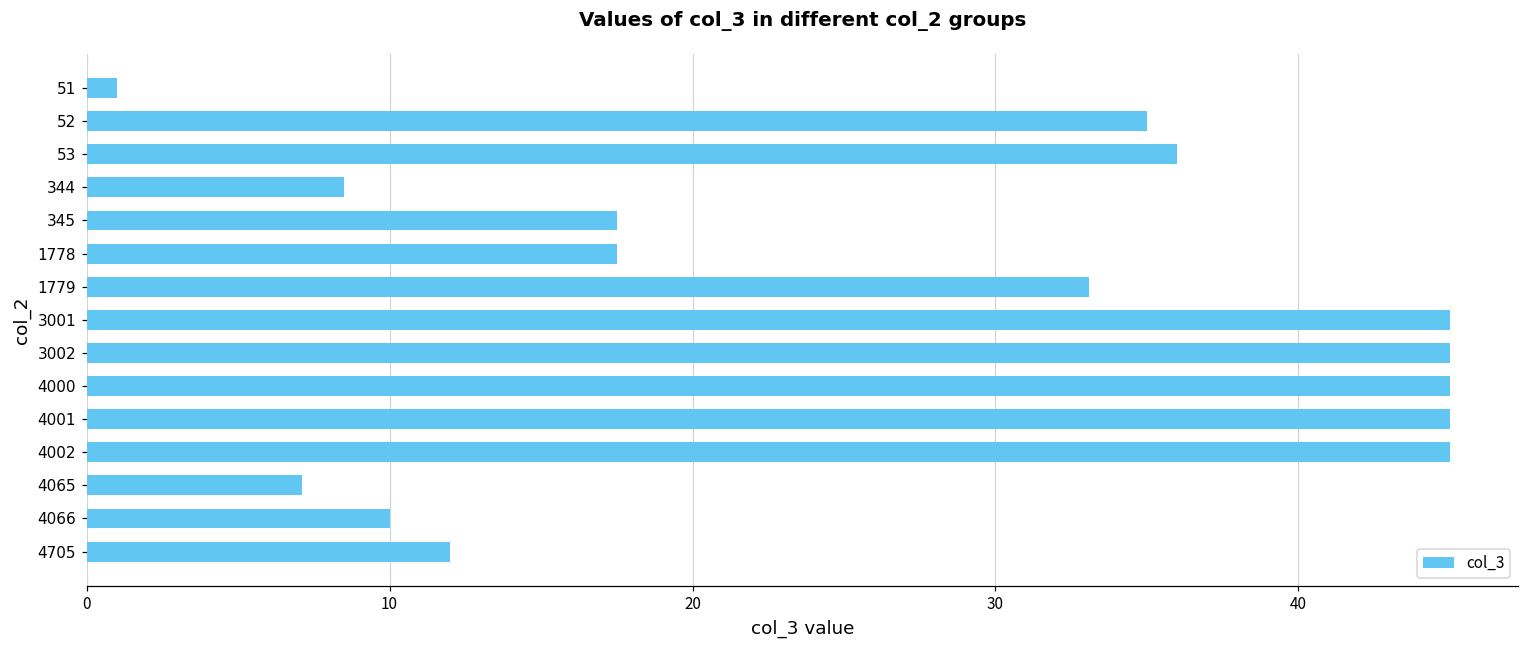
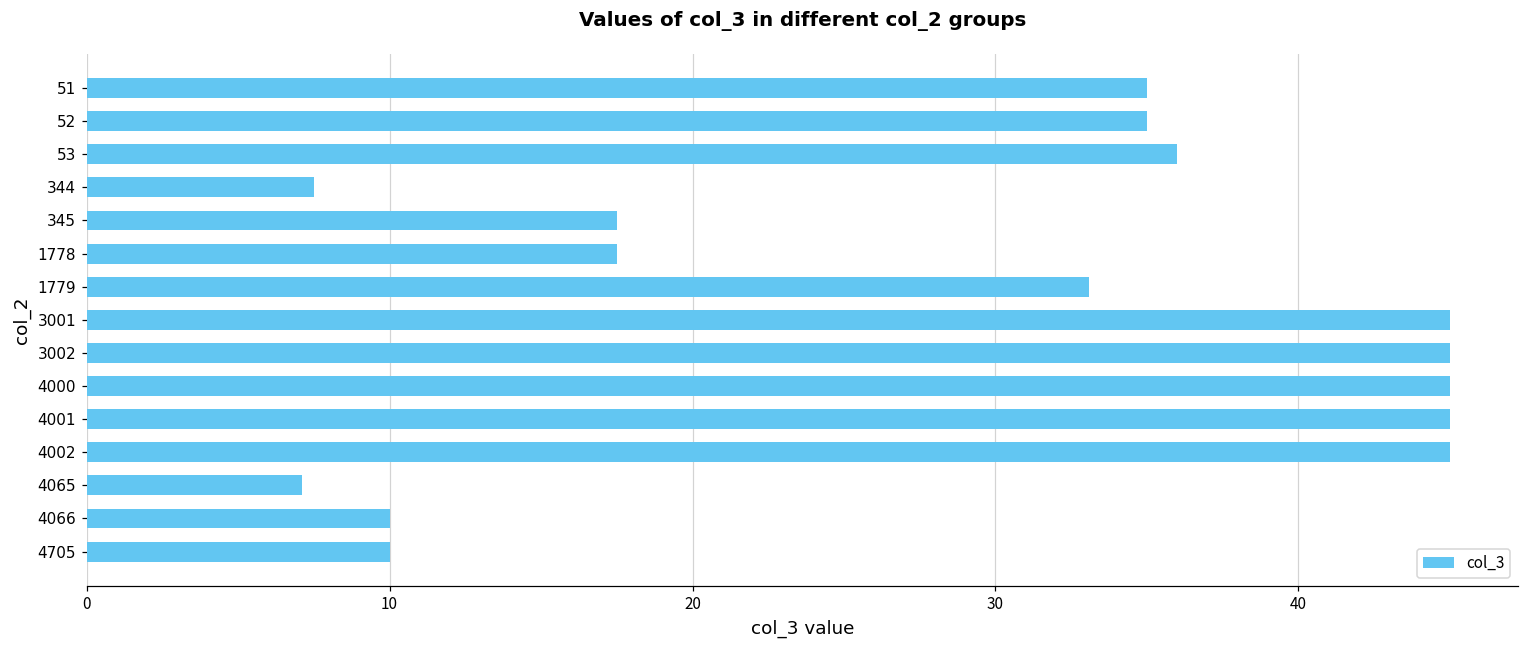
51: 1 -> 35
344: 8.5 -> 7.5
4705: 12 -> 10
